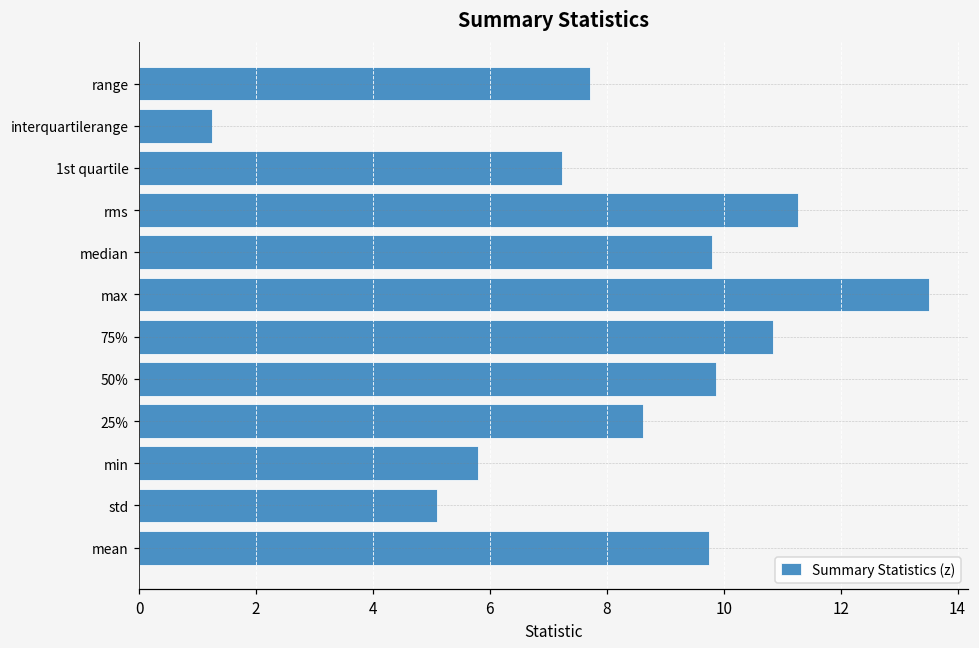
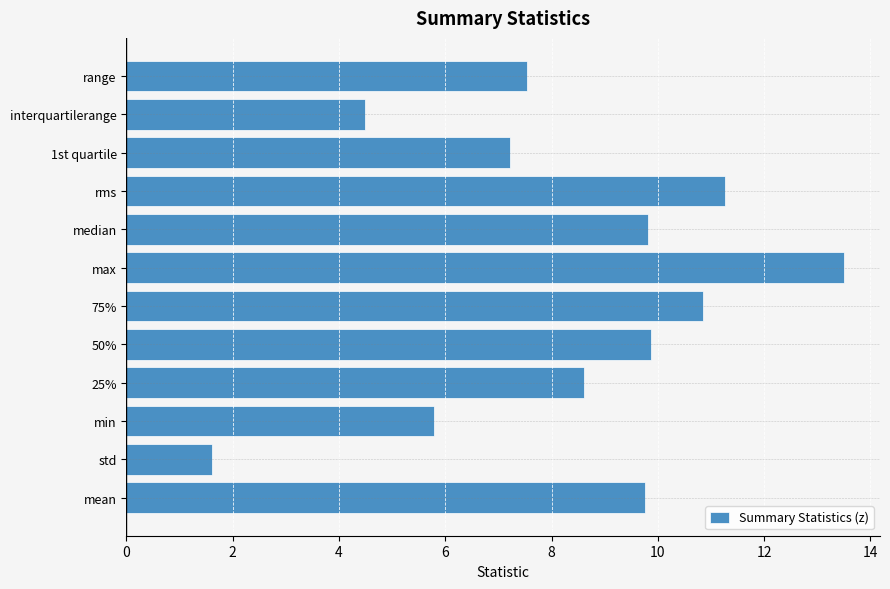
range: 7.7 -> 7.5
interquartilerange: 1.2 -> 4.5
std: 5.1 -> 1.6
